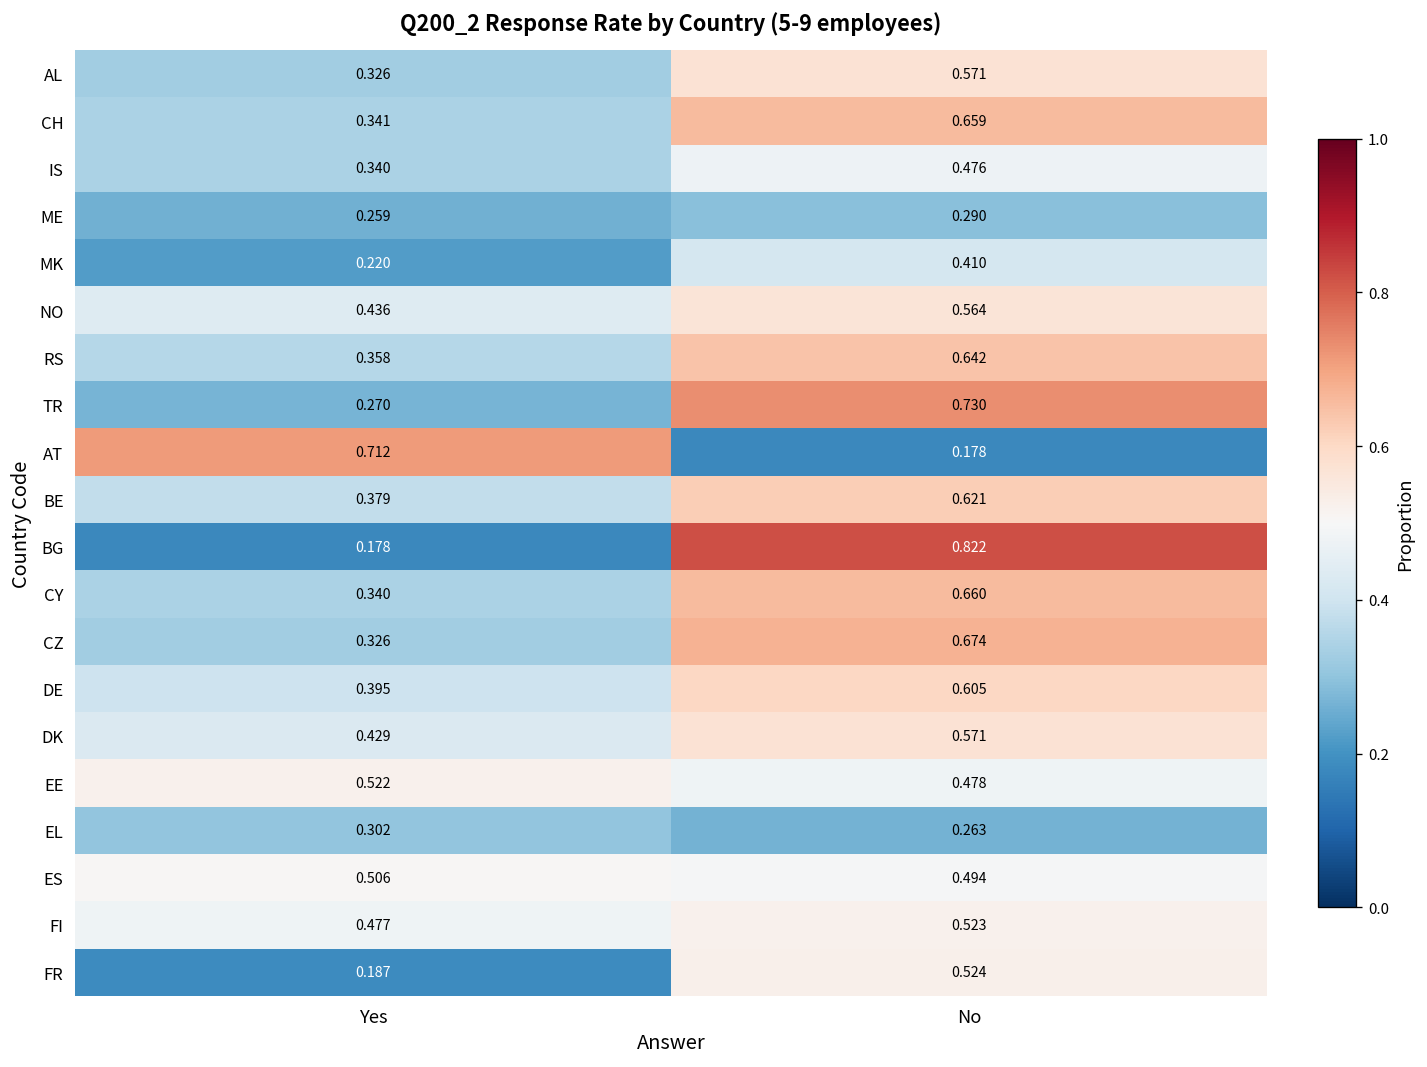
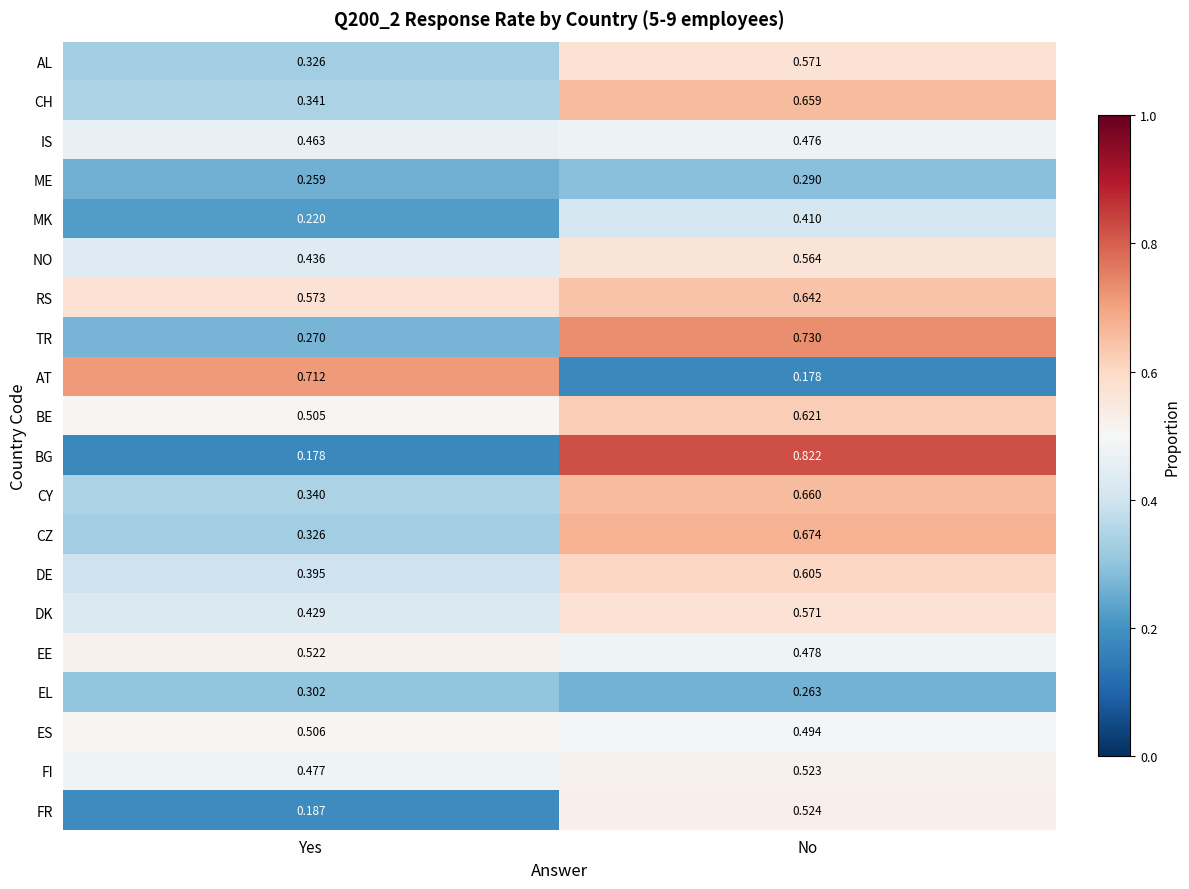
IS, Yes: 0.340 -> 0.463
RS, Yes: 0.358 -> 0.573
BE, Yes: 0.379 -> 0.505
